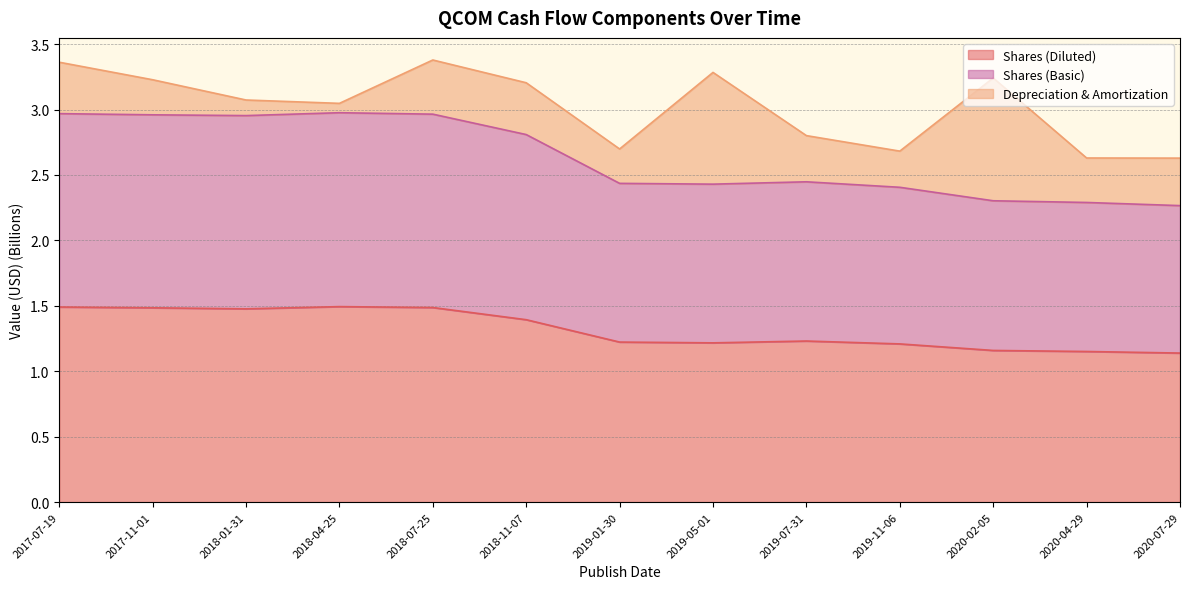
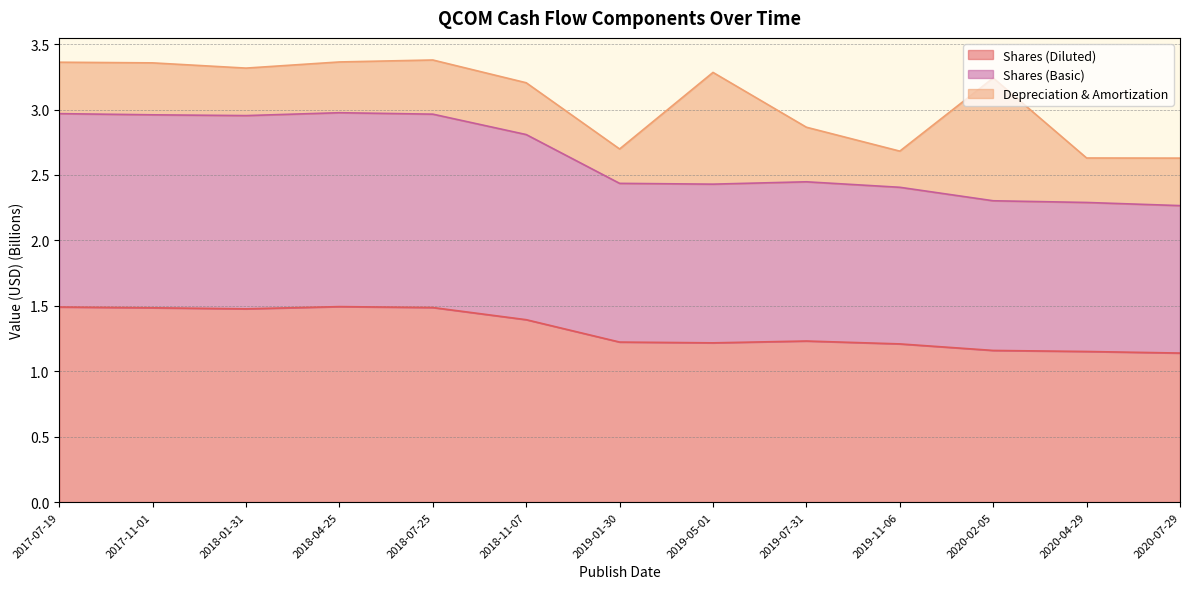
Depreciation & Amortization, 2017-11-01: 0.27 -> 0.40
Depreciation & Amortization, 2018-01-31: 0.12 -> 0.36
Depreciation & Amortization, 2018-04-25: 0.07 -> 0.39
Depreciation & Amortization, 2019-07-31: 0.35 -> 0.42
